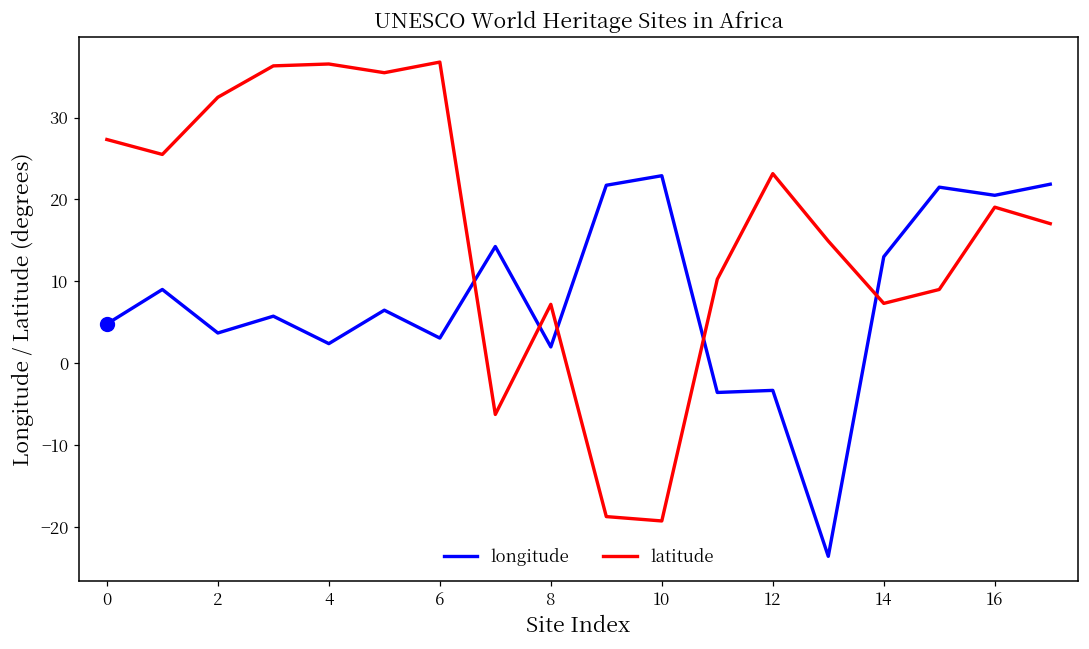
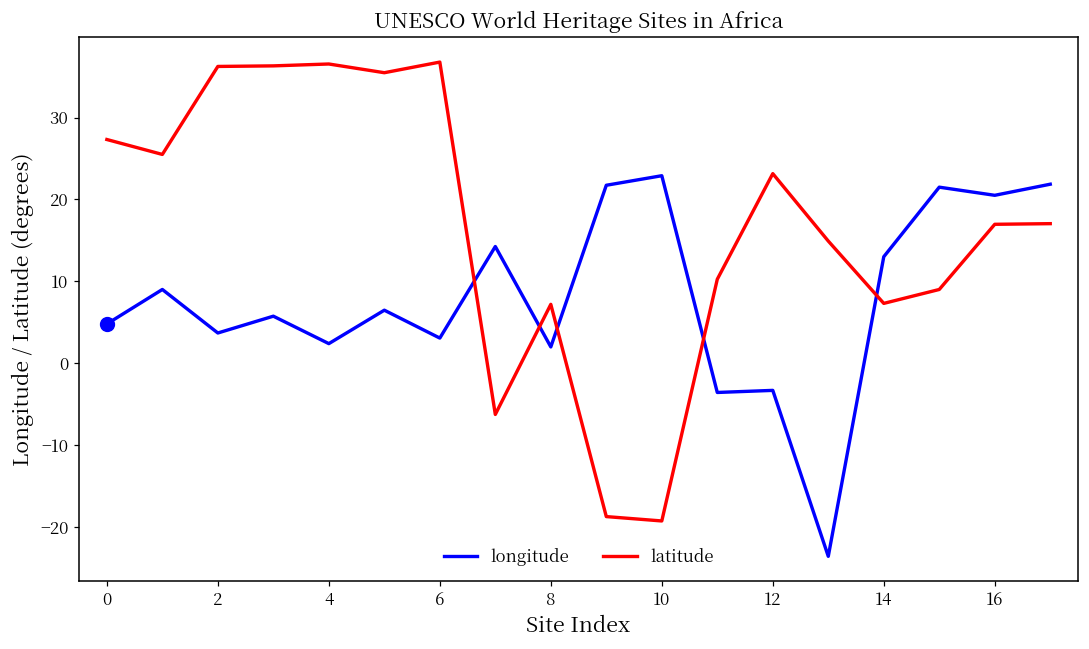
latitude, 2: 32 -> 36
latitude, 16: 19 -> 17
